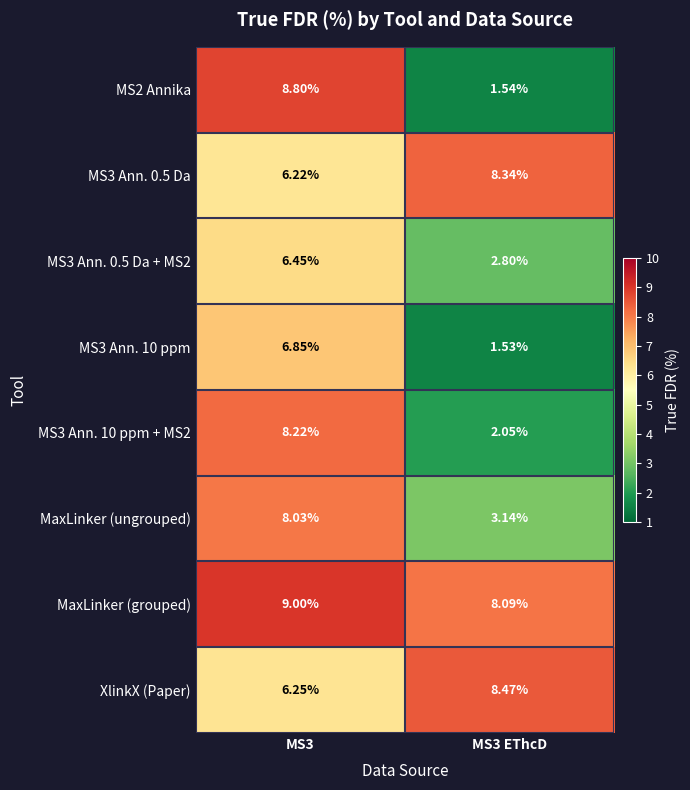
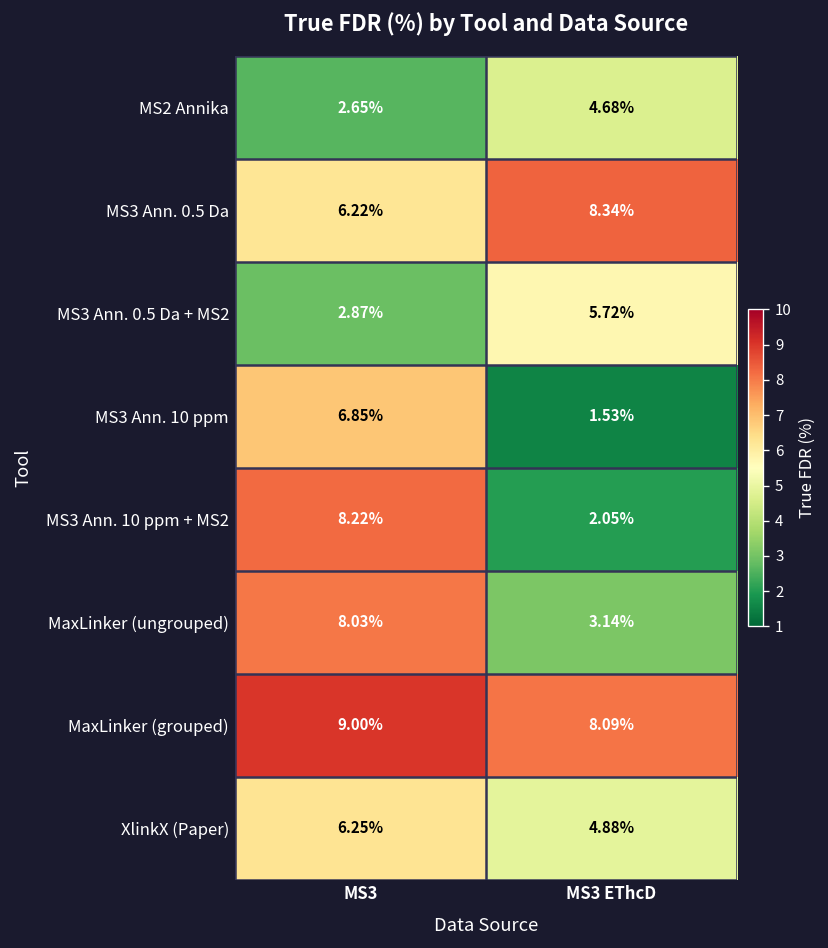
MS2 Annika, MS3: 8.80% -> 2.65%
MS2 Annika, MS3 EThcD: 1.54% -> 4.68%
MS3 Ann. 0.5 Da + MS2, MS3: 6.45% -> 2.87%
MS3 Ann. 0.5 Da + MS2, MS3 EThcD: 2.80% -> 5.72%
XlinkX (Paper), MS3 EThcD: 8.47% -> 4.88%
